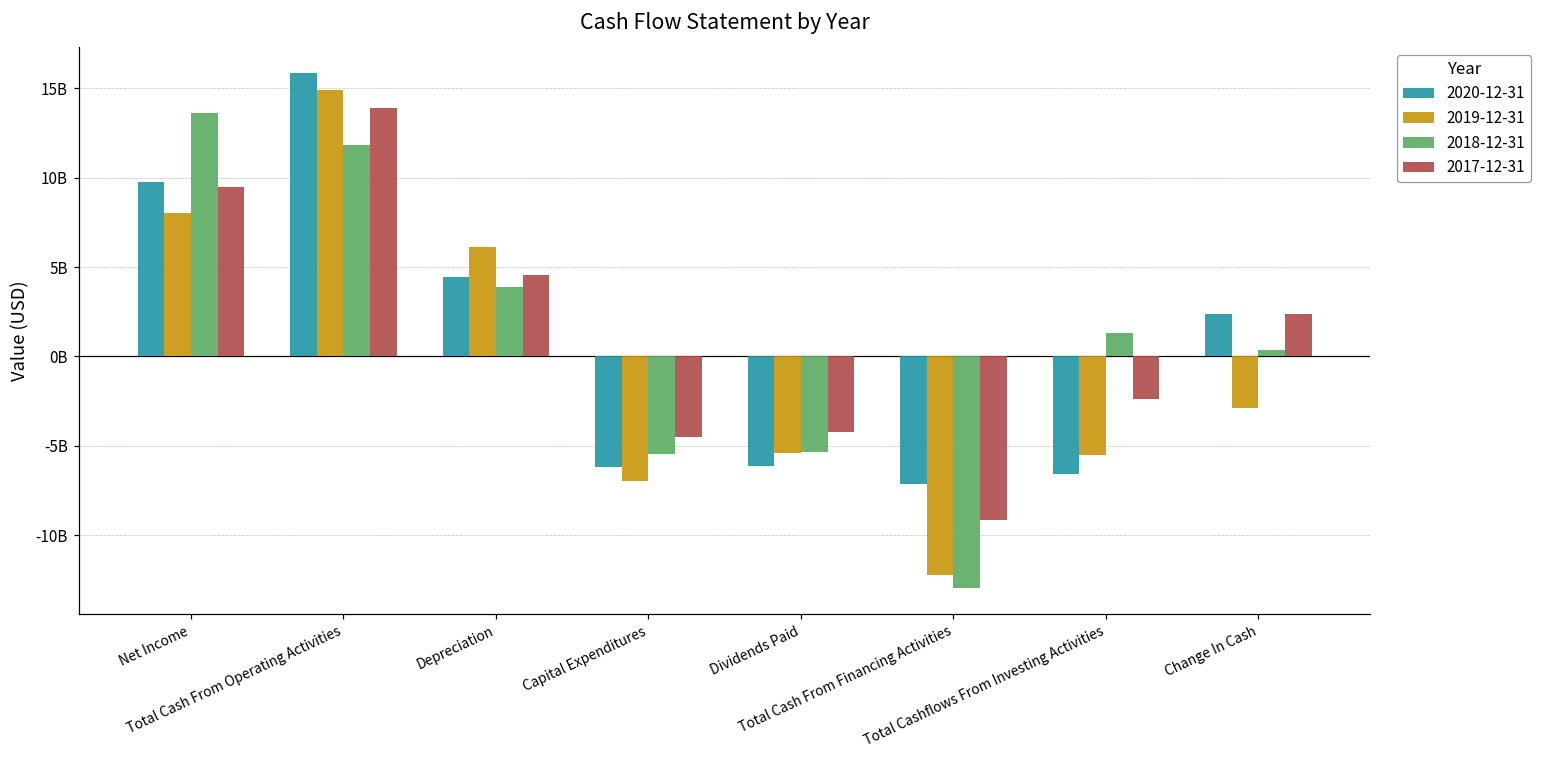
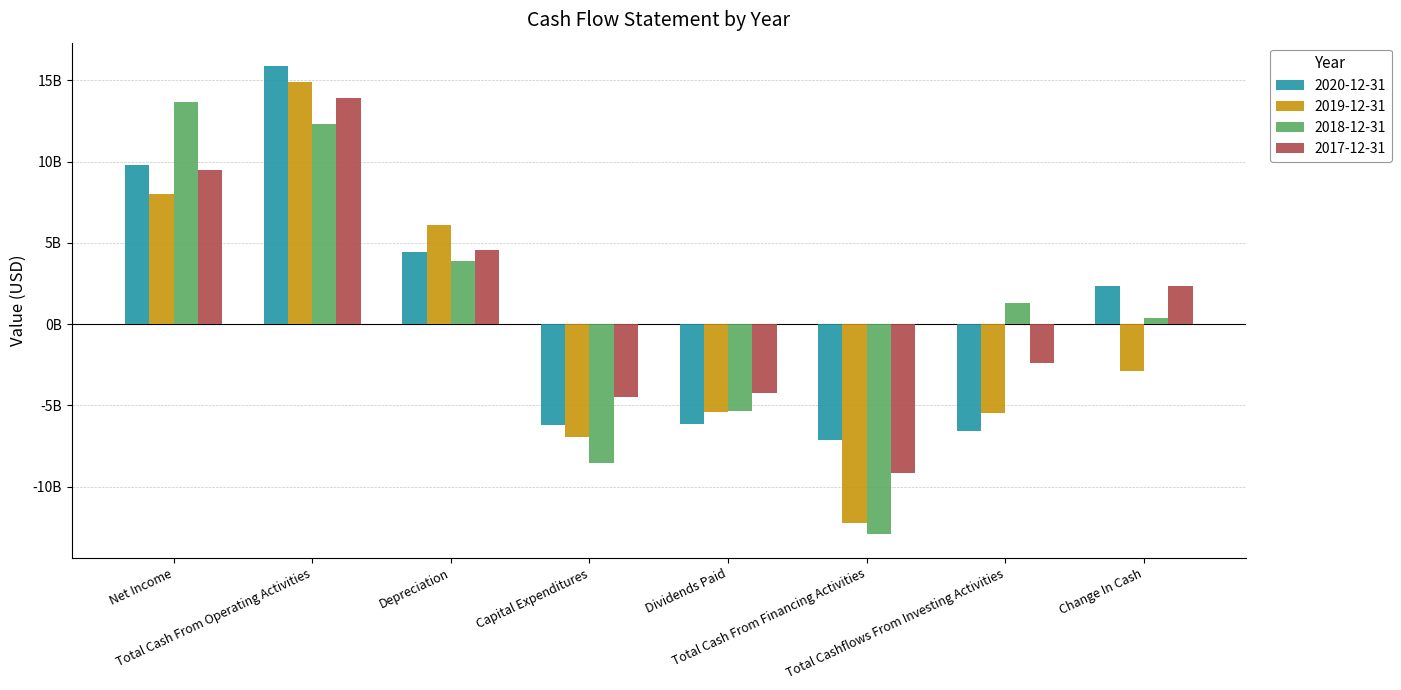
2018-12-31, Total Cash From Operating Activities: 11800000000 -> 12300000000
2018-12-31, Capital Expenditures: -5400000000 -> -8600000000
